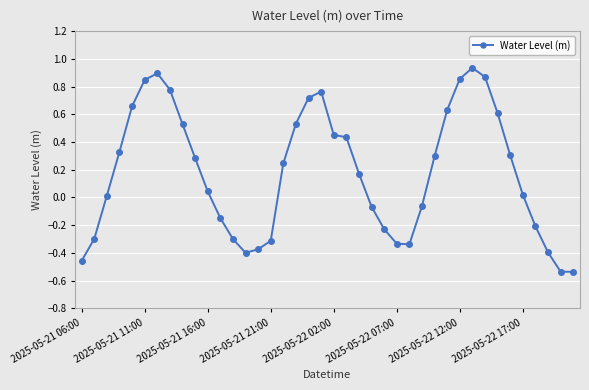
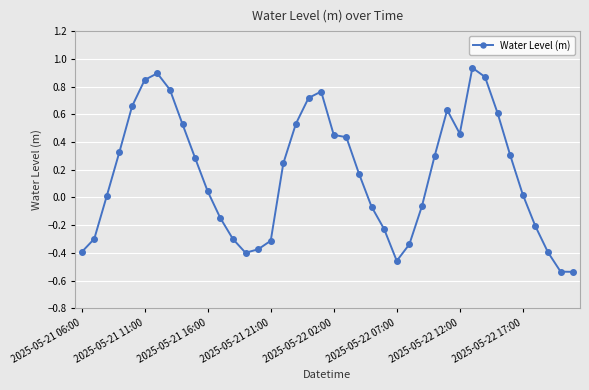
2025-05-21 06:00: -0.46 -> -0.39
2025-05-22 07:00: -0.33 -> -0.46
2025-05-22 12:00: 0.85 -> 0.46
